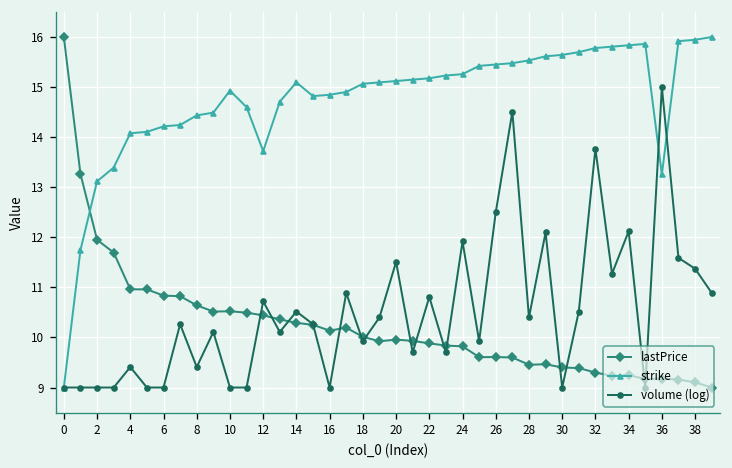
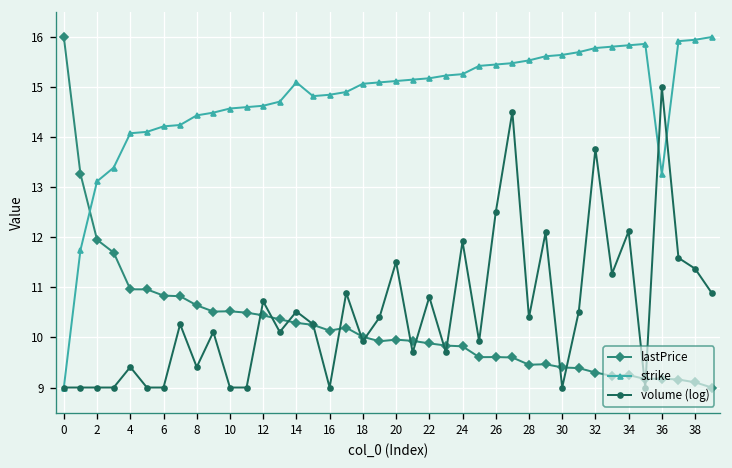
strike, 10: 14.9 -> 14.6
strike, 12: 13.7 -> 14.6
